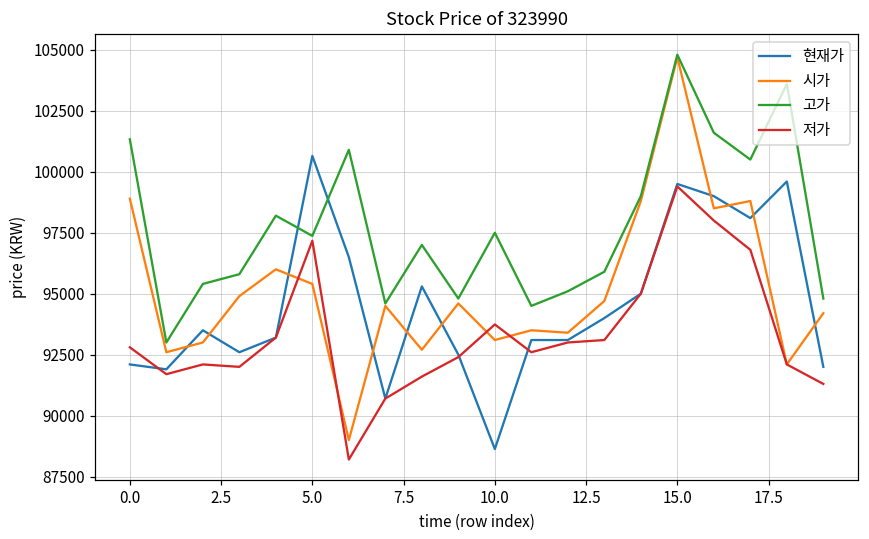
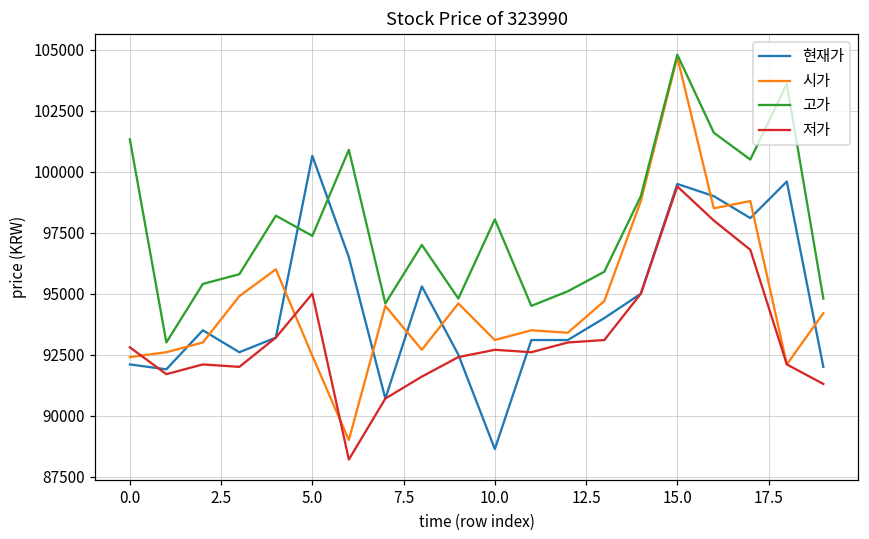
시가, 0.0: 98900 -> 92400
시가, 5.0: 95400 -> 92500
저가, 5.0: 97200 -> 95000
고가, 10.0: 97500 -> 98000
저가, 10.0: 93700 -> 92700
